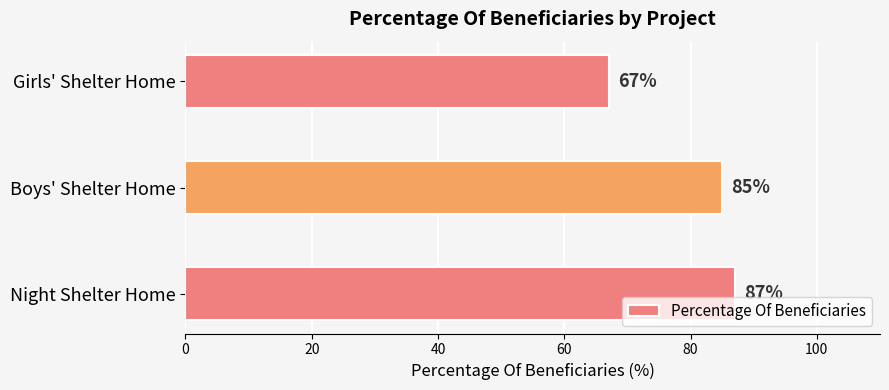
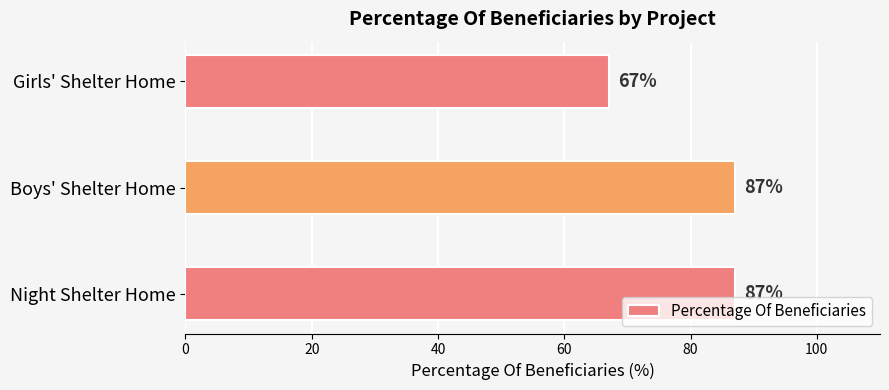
Boys' Shelter Home: 85% -> 87%
